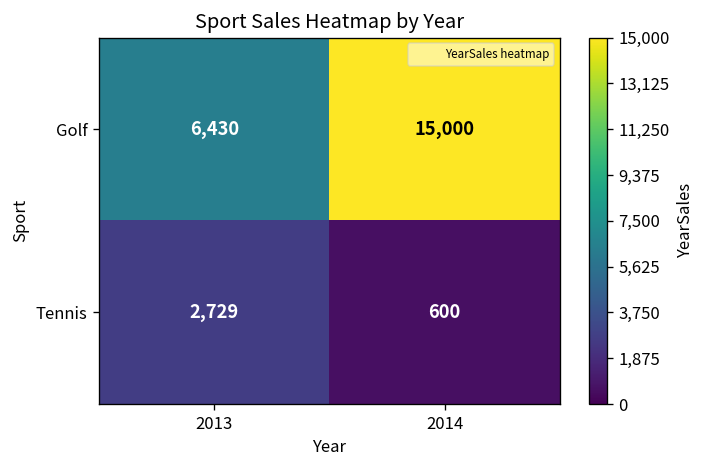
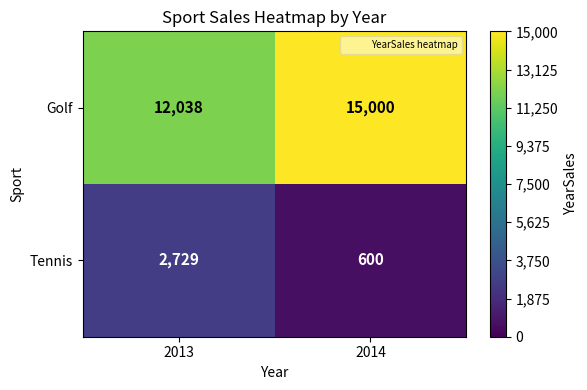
Golf, 2013: 6,430 -> 12,038
